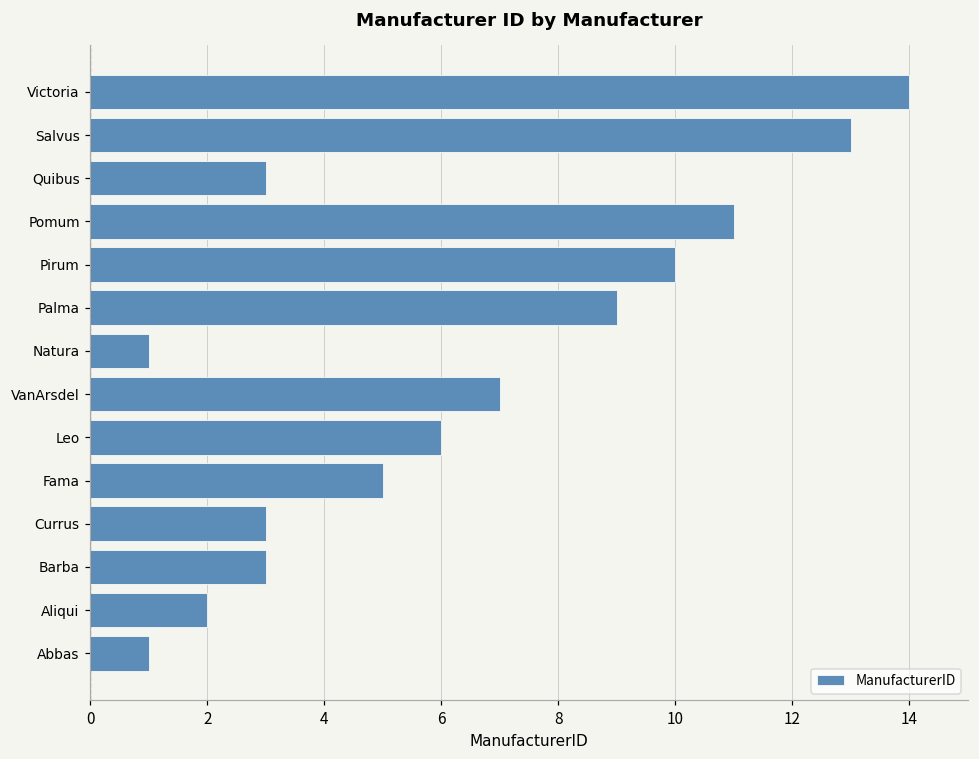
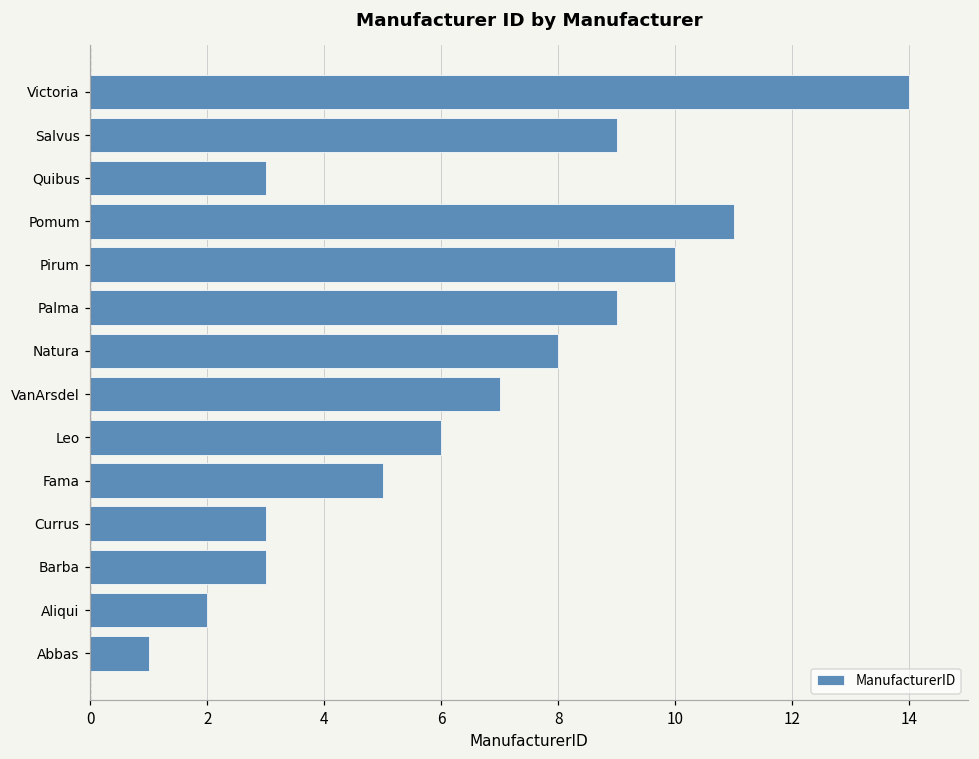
Salvus: 13 -> 9
Natura: 1 -> 8
